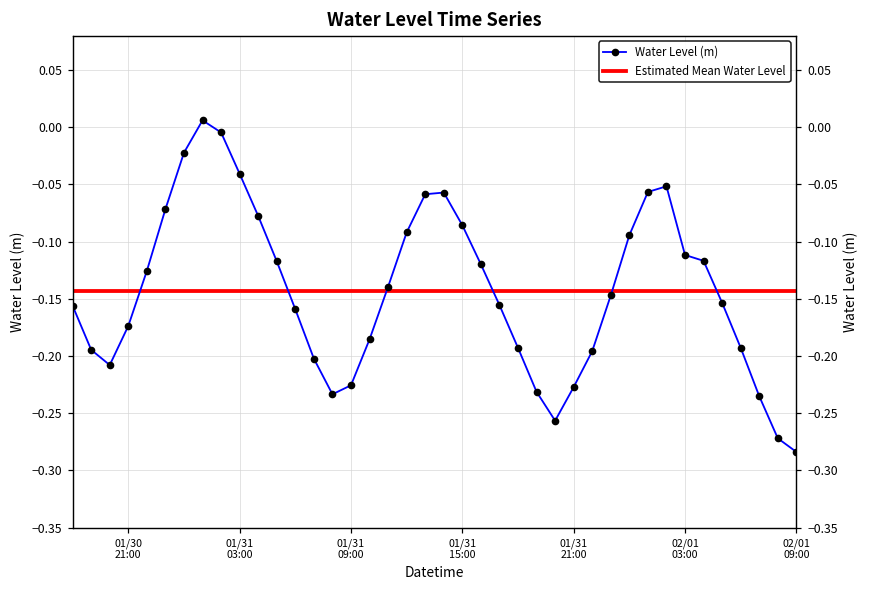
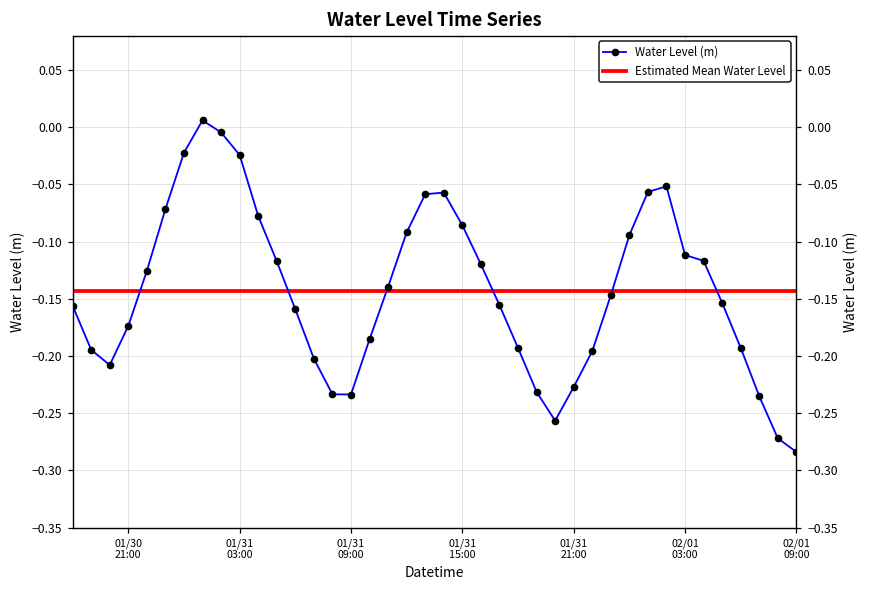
01/31 03:00: -0.041 -> -0.024
01/31 09:00: -0.226 -> -0.234
